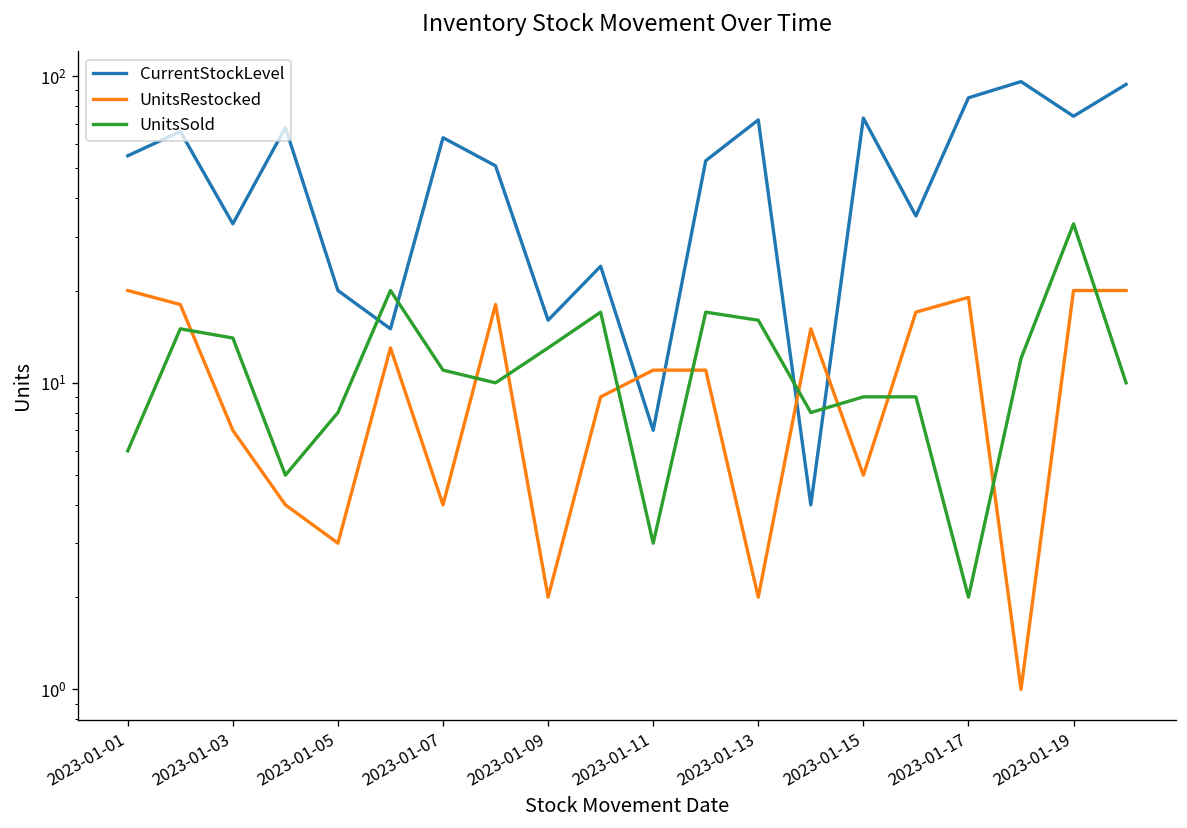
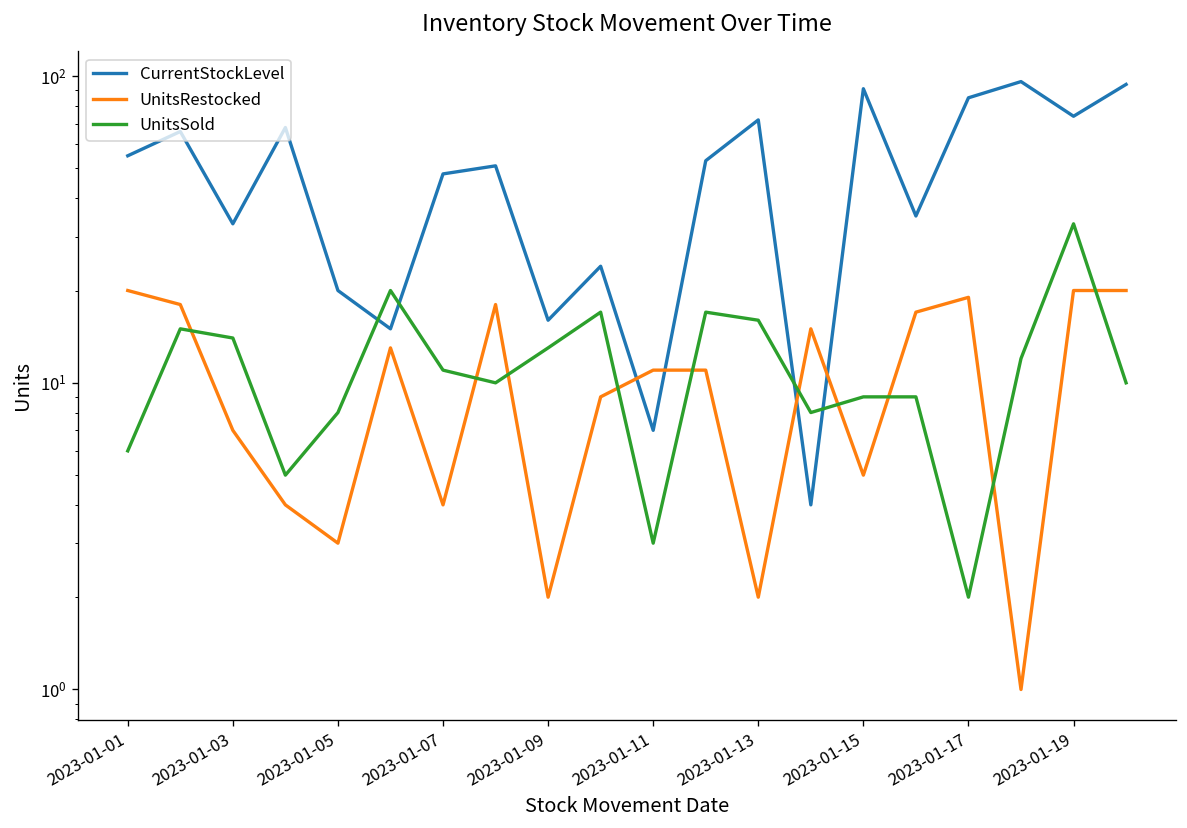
CurrentStockLevel, 2023-01-07: 63 -> 48
CurrentStockLevel, 2023-01-15: 73 -> 91
